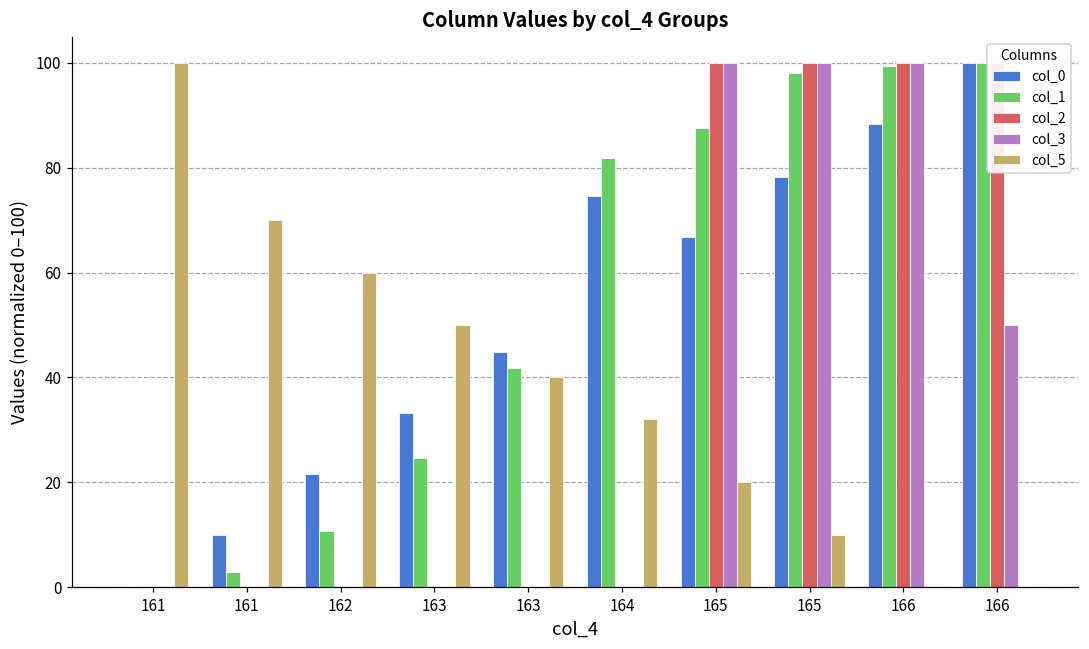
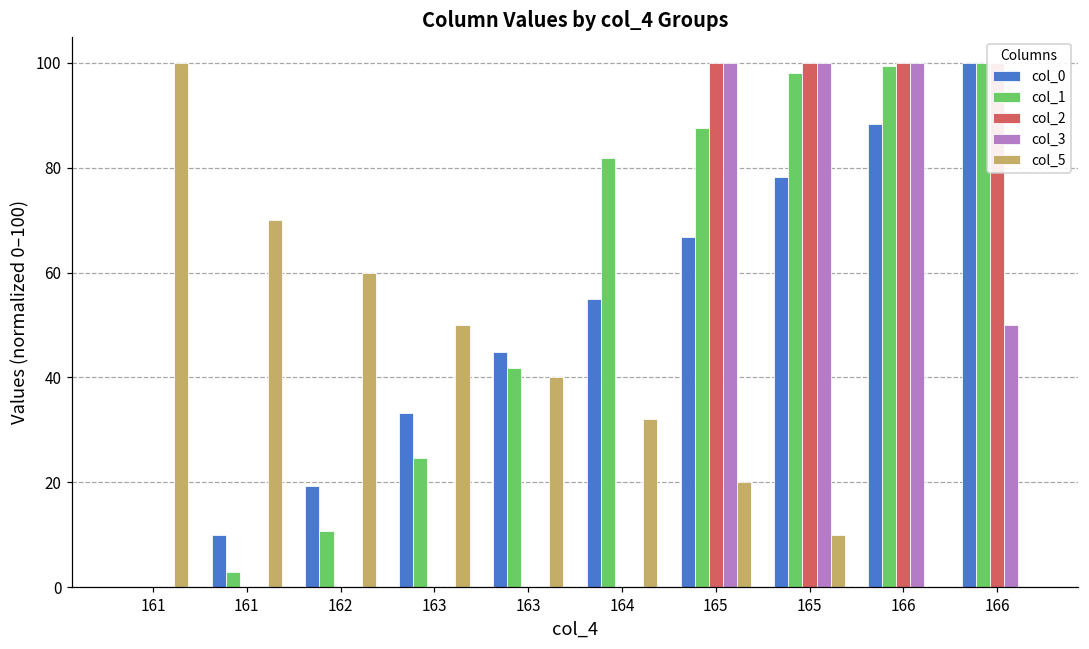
col_0, 162: 22 -> 19
col_0, 164: 75 -> 55
